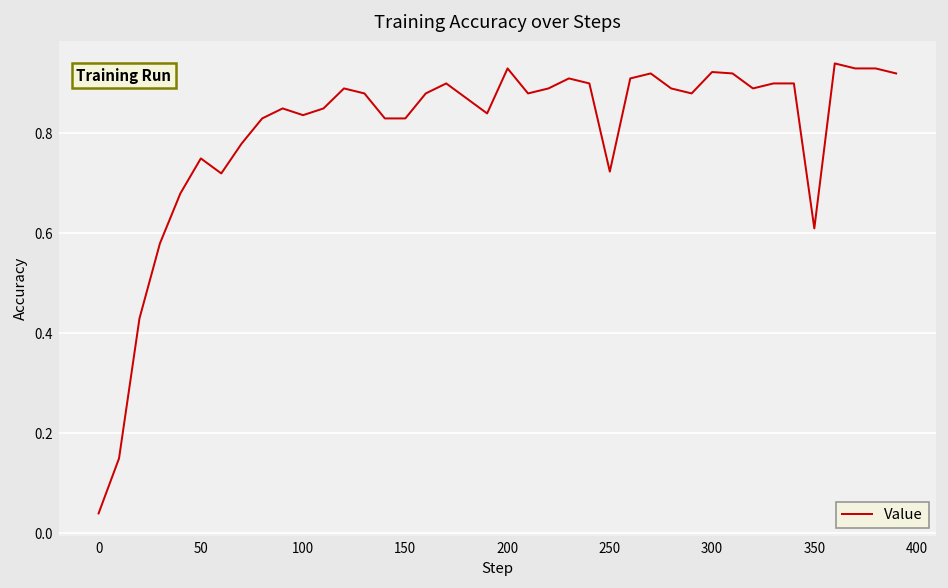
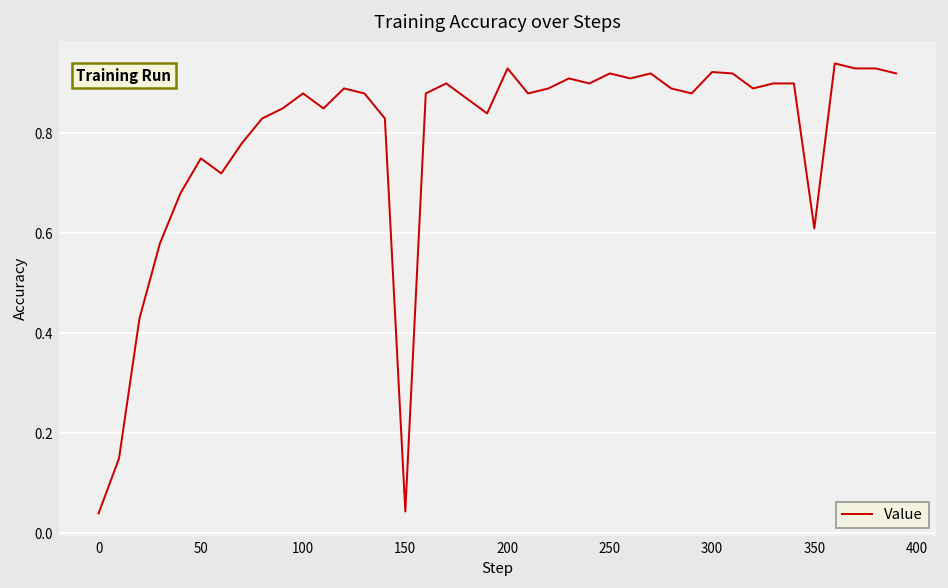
100: 0.84 -> 0.88
150: 0.83 -> 0.04
250: 0.72 -> 0.92
